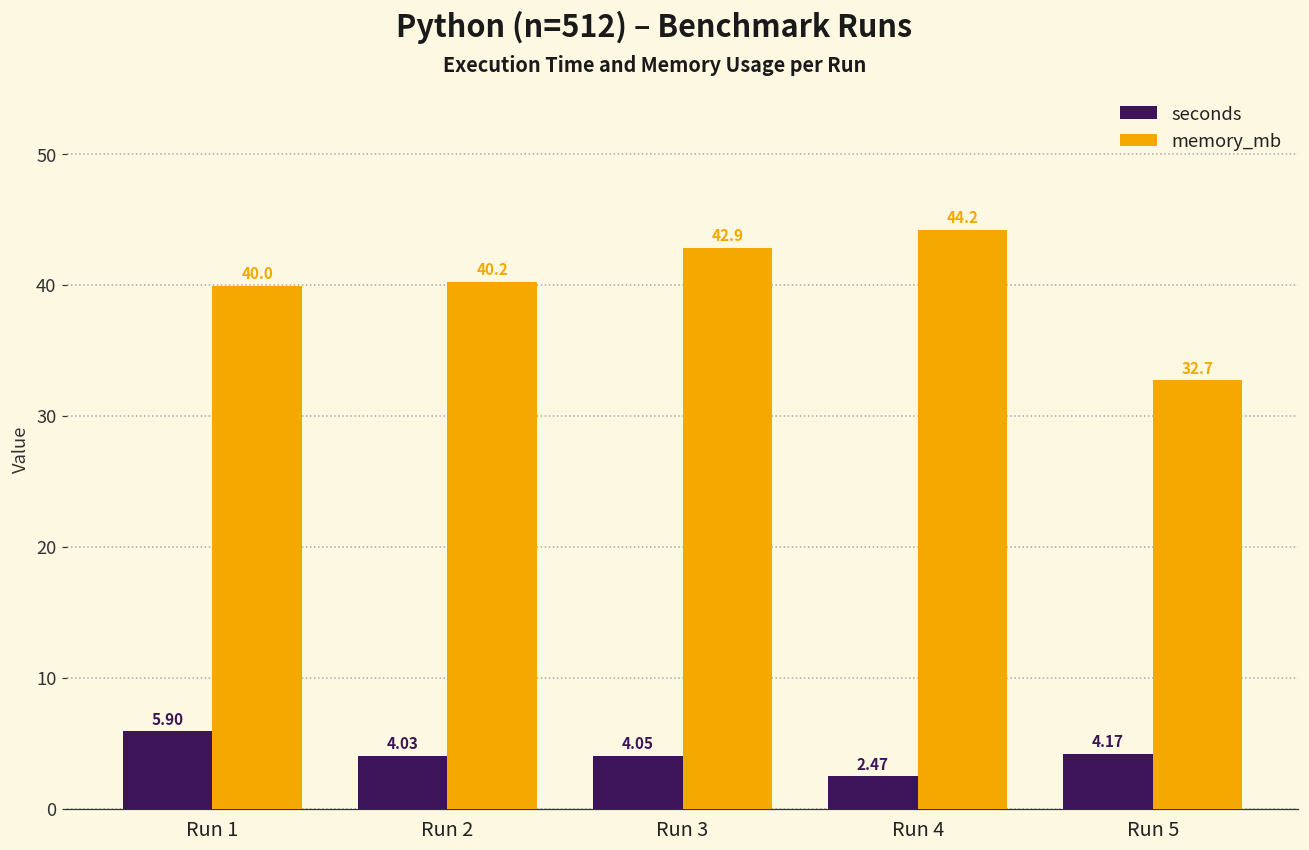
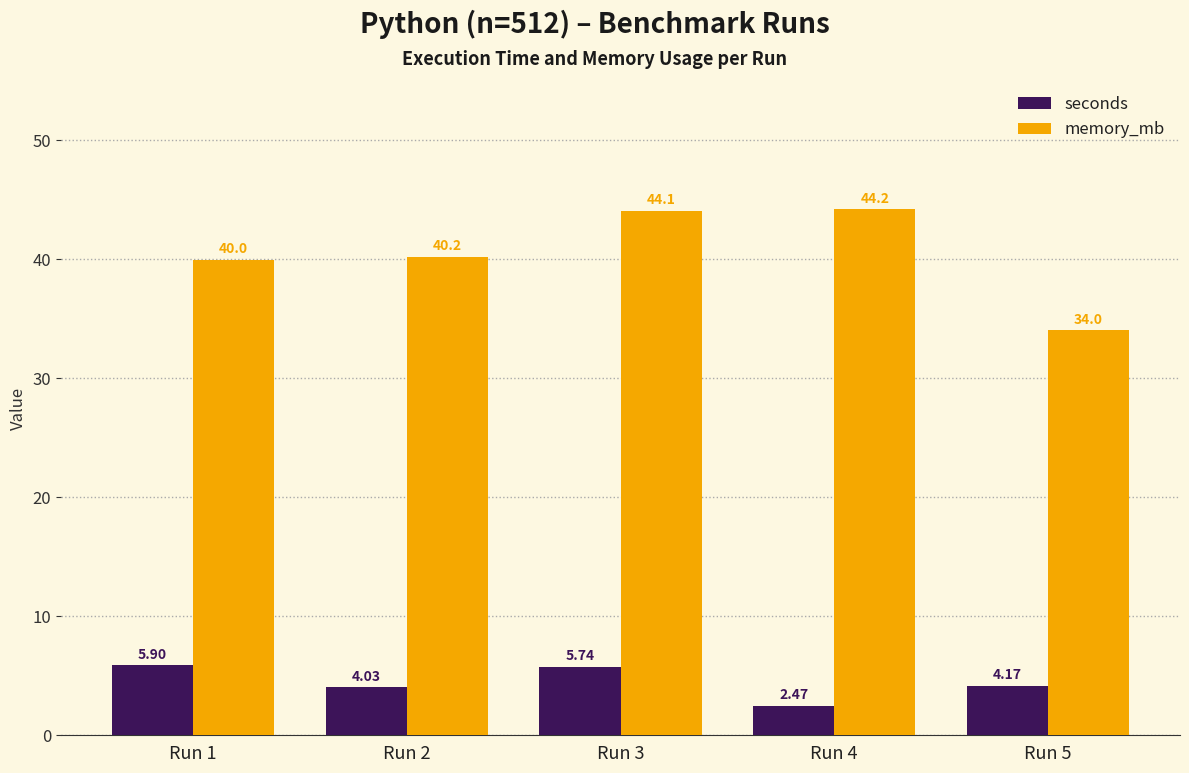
seconds, Run 3: 4.05 -> 5.74
memory_mb, Run 3: 42.9 -> 44.1
memory_mb, Run 5: 32.7 -> 34.0
